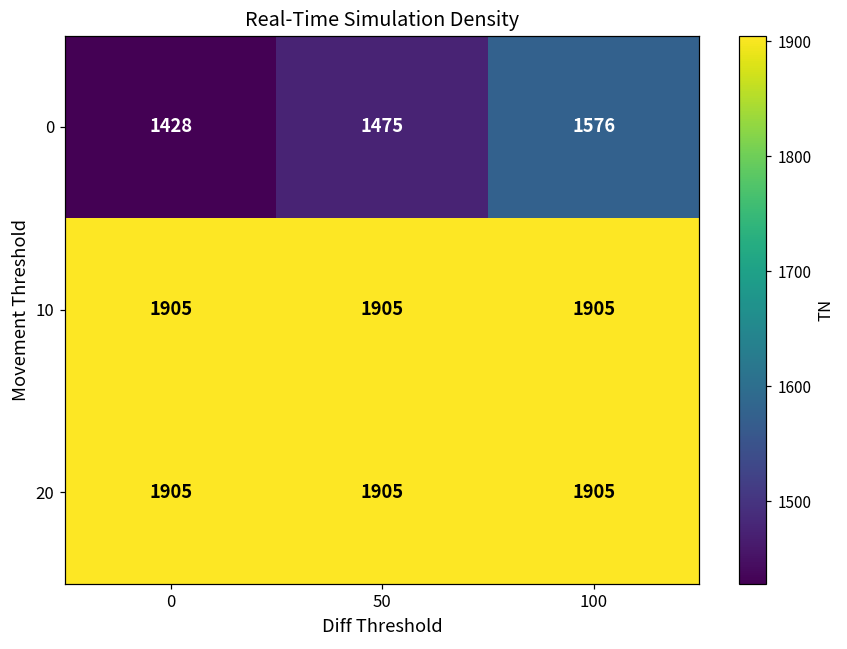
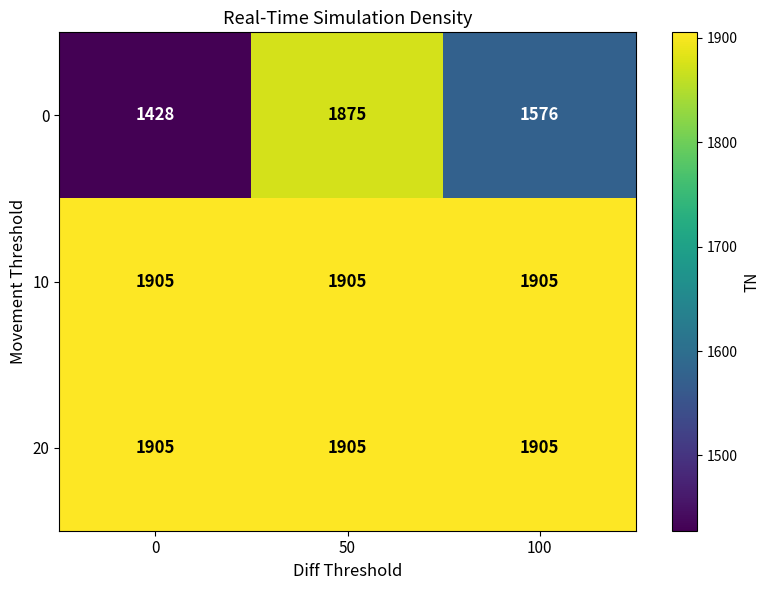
0, 50: 1475 -> 1875
